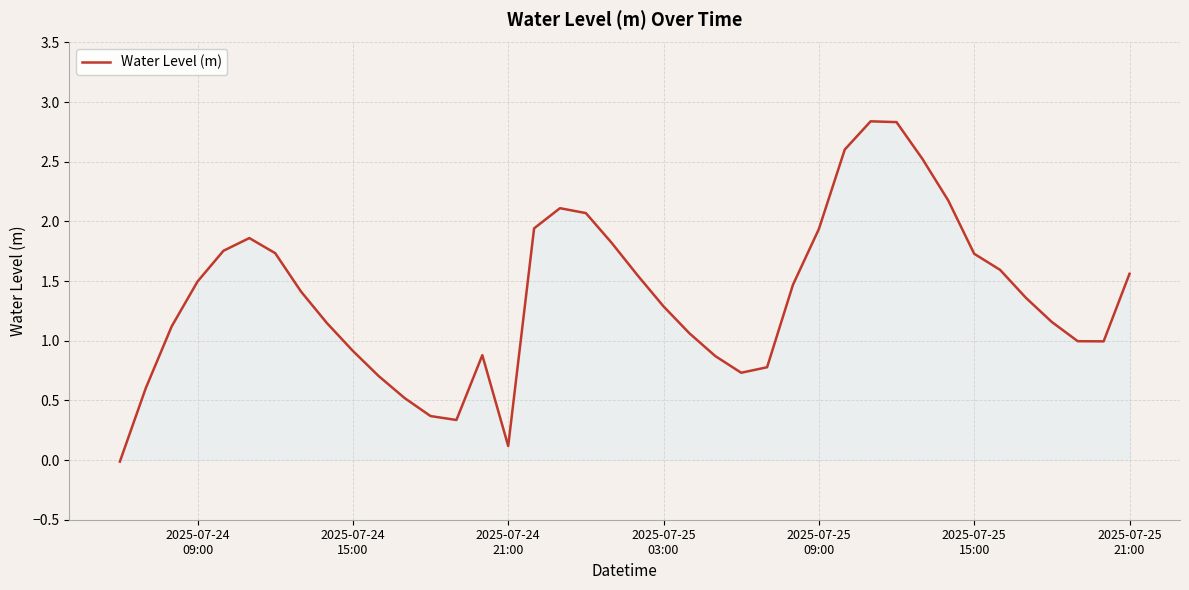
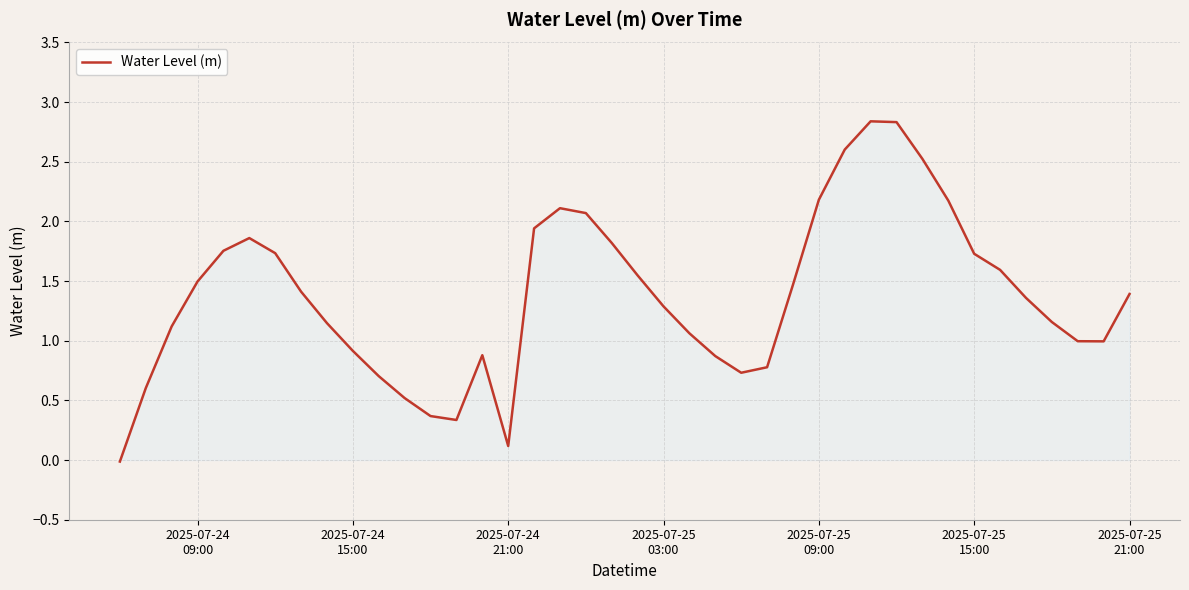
Water Level (m), 2025-07-25 09:00: 1.94 -> 2.18
Water Level (m), 2025-07-25 21:00: 1.56 -> 1.39
